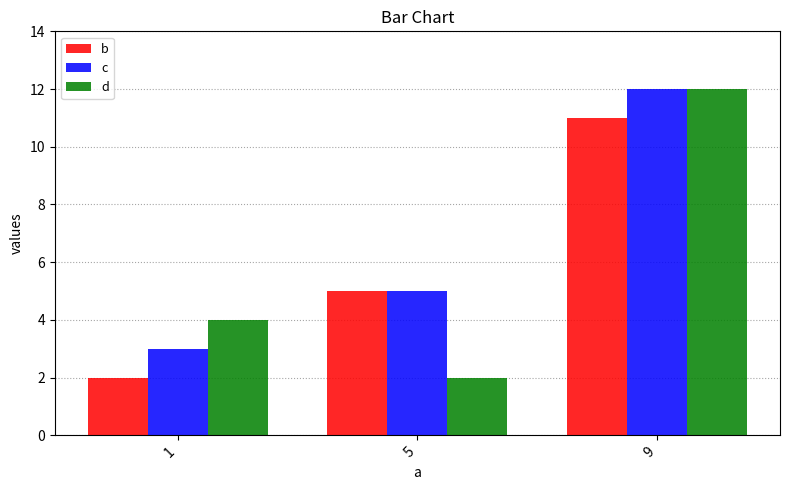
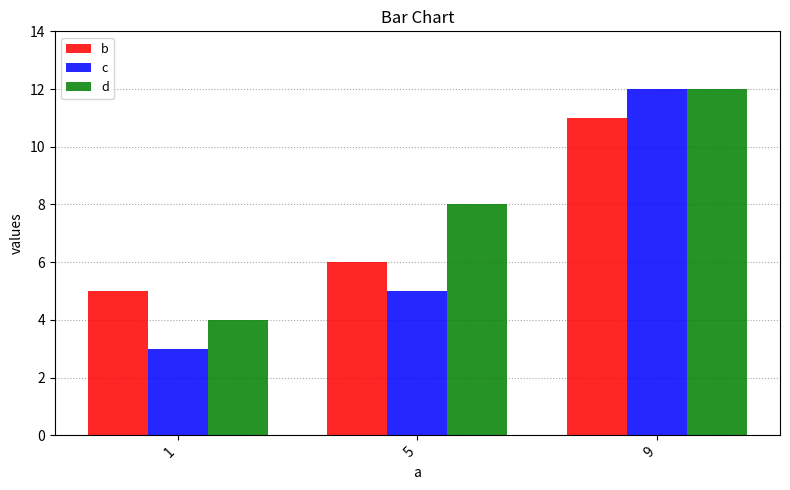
b, 1: 2 -> 5
b, 5: 5 -> 6
d, 5: 2 -> 8
